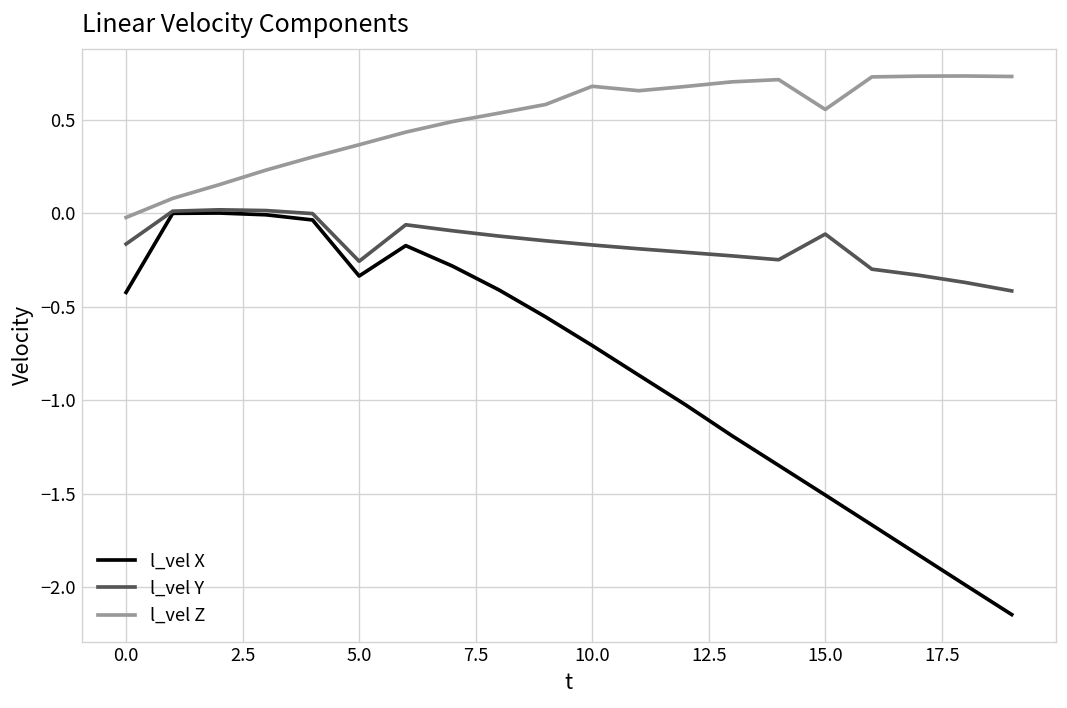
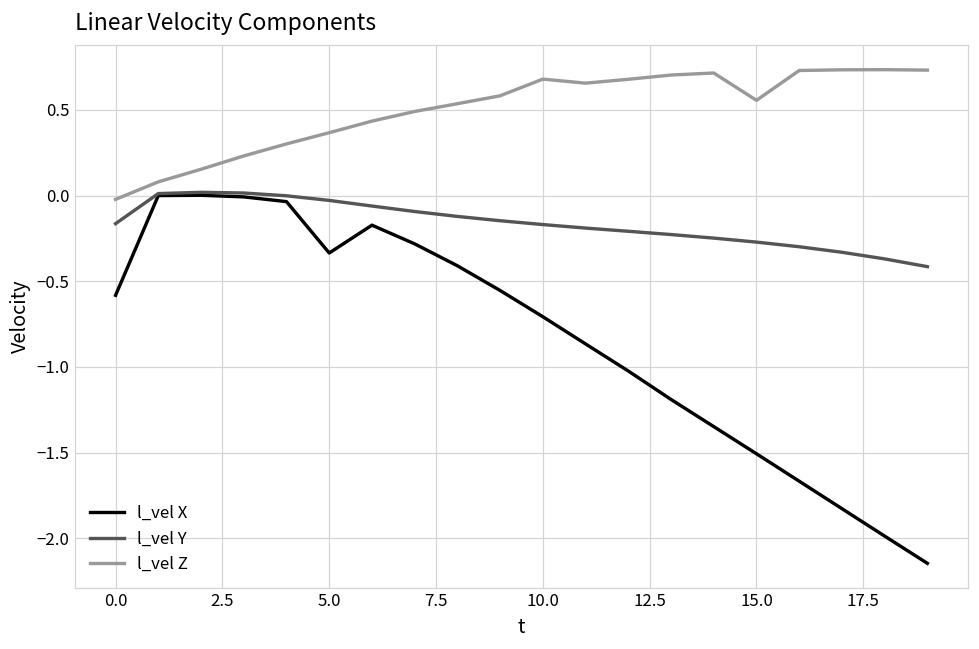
l_vel X, 0.0: -0.42 -> -0.58
l_vel Y, 5.0: -0.26 -> -0.03
l_vel Y, 15.0: -0.11 -> -0.27
